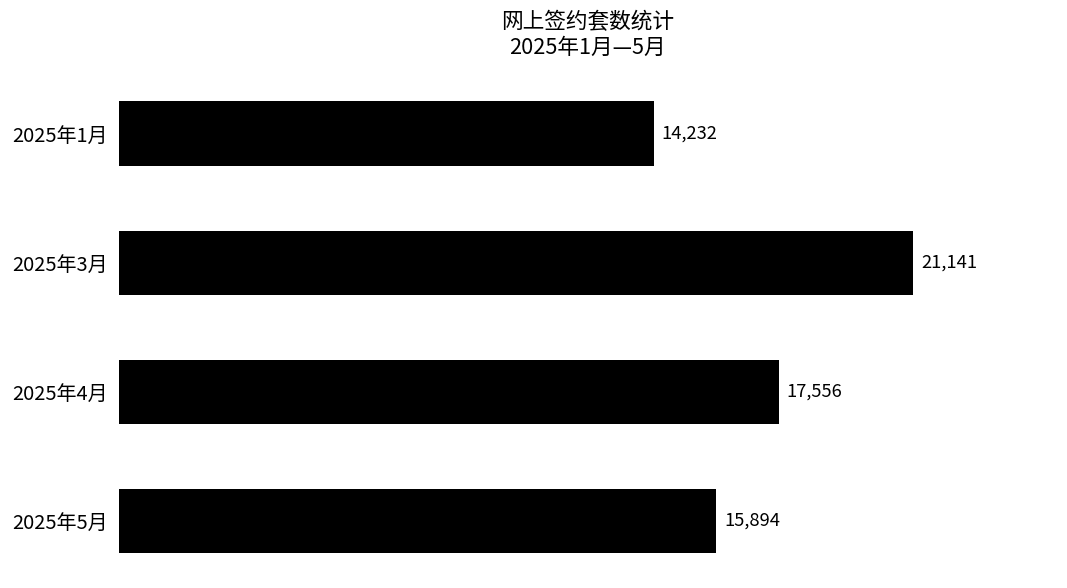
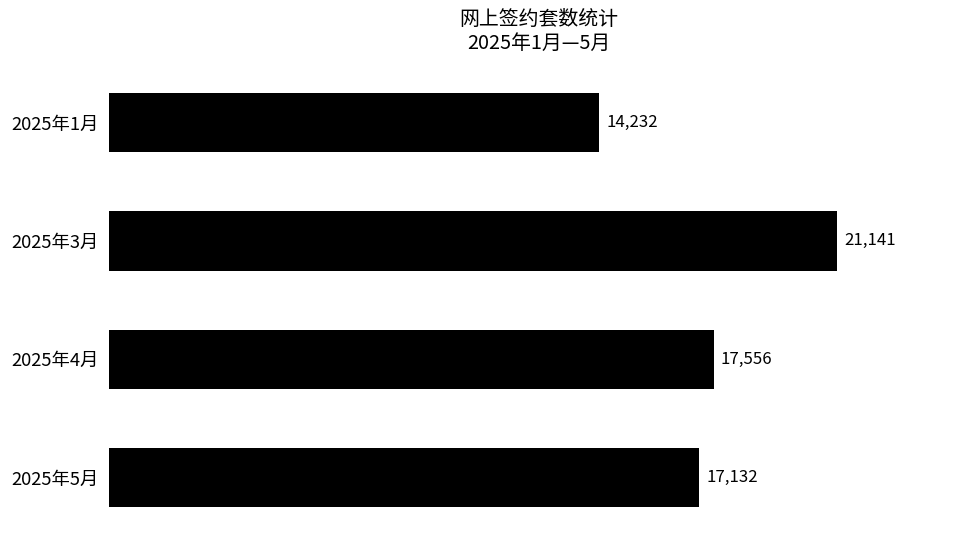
2025年5月: 15,894 -> 17,132
